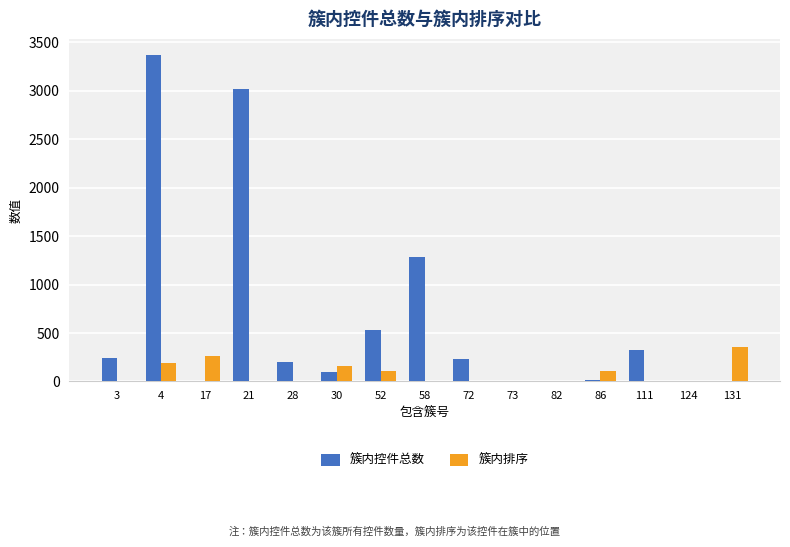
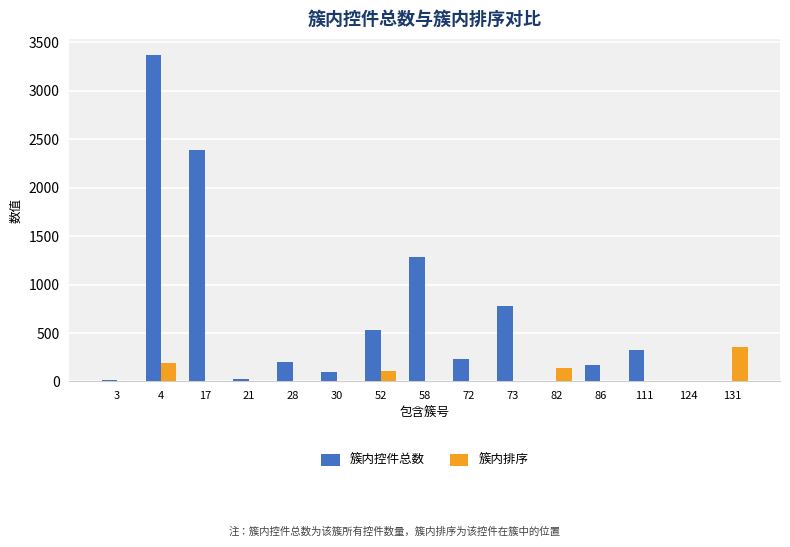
簇内控件总数, 3: 200 -> 0
簇内控件总数, 17: 0 -> 2400
簇内排序, 17: 300 -> 0
簇内控件总数, 21: 3000 -> 0
簇内排序, 30: 200 -> 0
簇内控件总数, 73: 0 -> 800
簇内排序, 82: 0 -> 100
簇内控件总数, 86: 0 -> 200
簇内排序, 86: 100 -> 0
